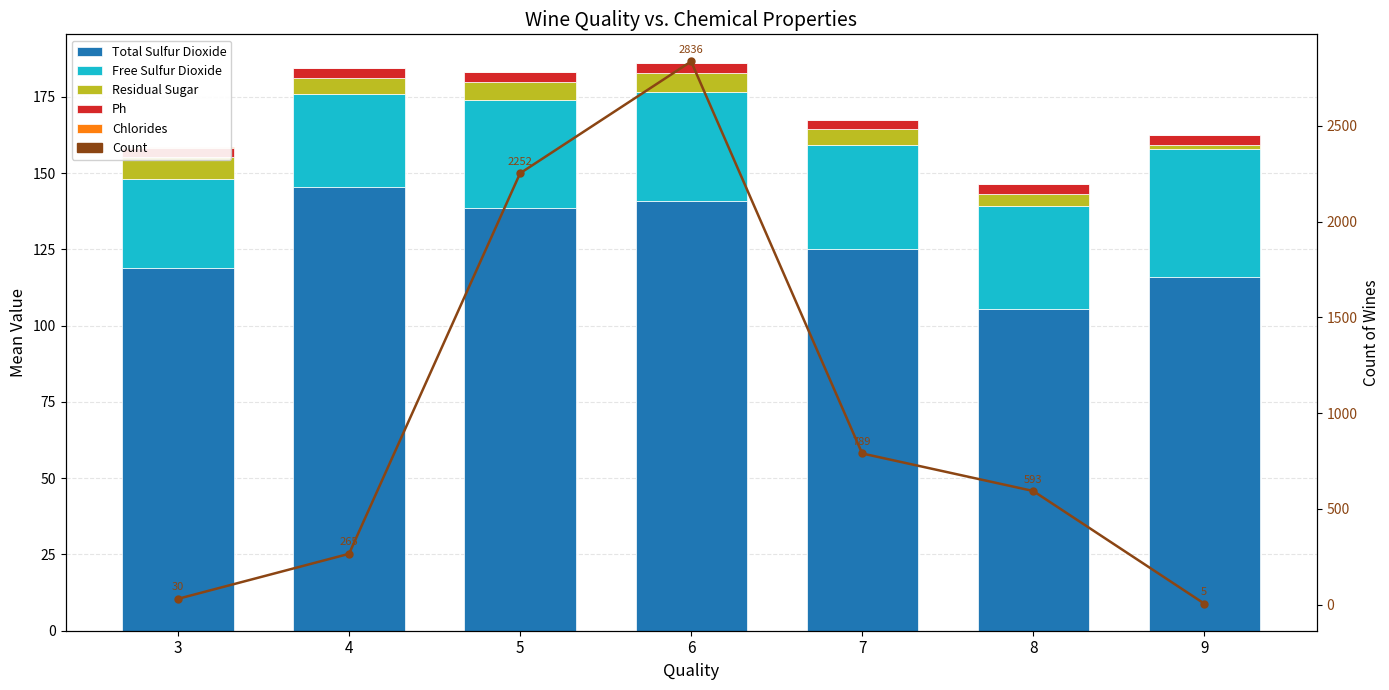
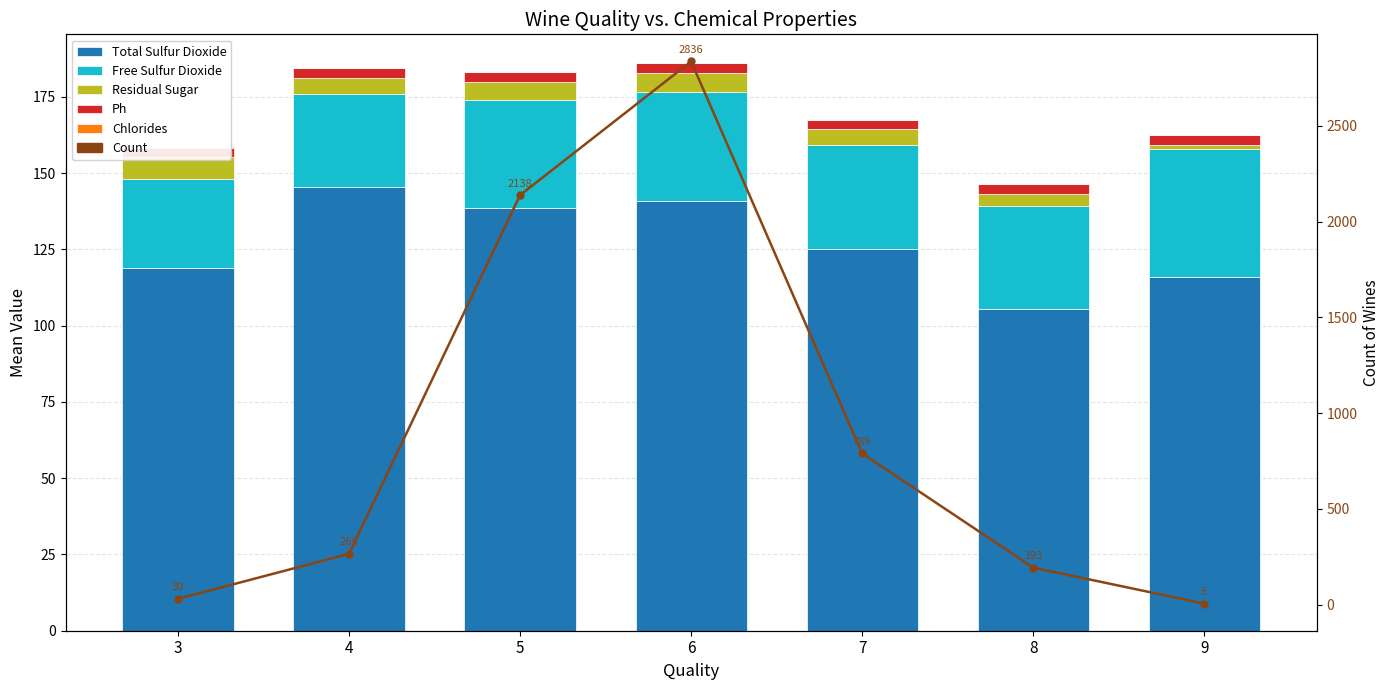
Count, 5: 2252 -> 2138
Count, 8: 593 -> 193
